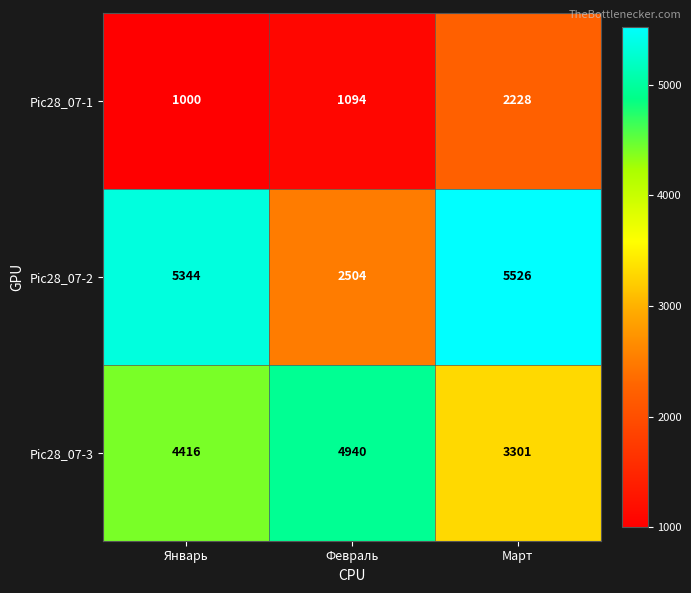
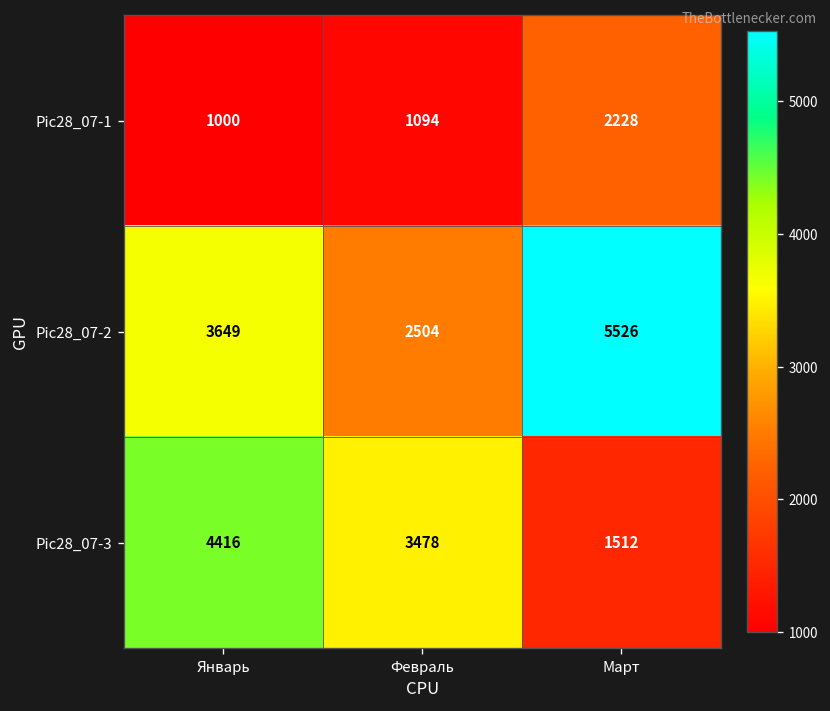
Pic28_07-2, Январь: 5344 -> 3649
Pic28_07-3, Февраль: 4940 -> 3478
Pic28_07-3, Март: 3301 -> 1512
